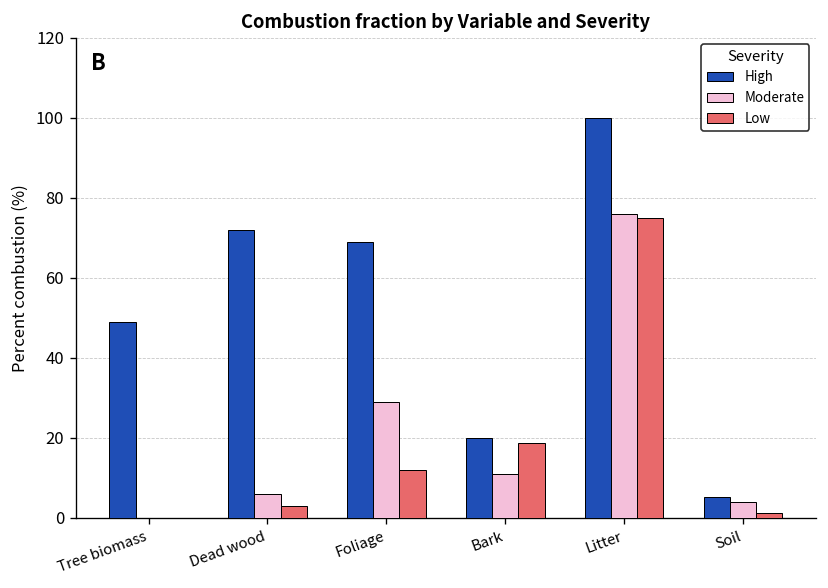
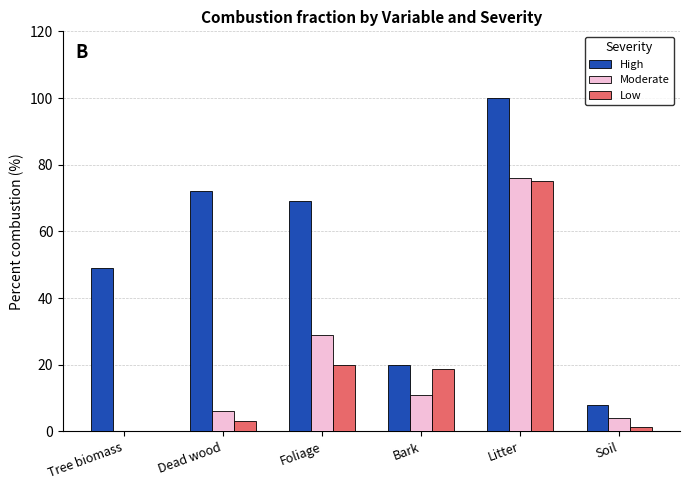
Low, Foliage: 12 -> 20
High, Soil: 5 -> 8
